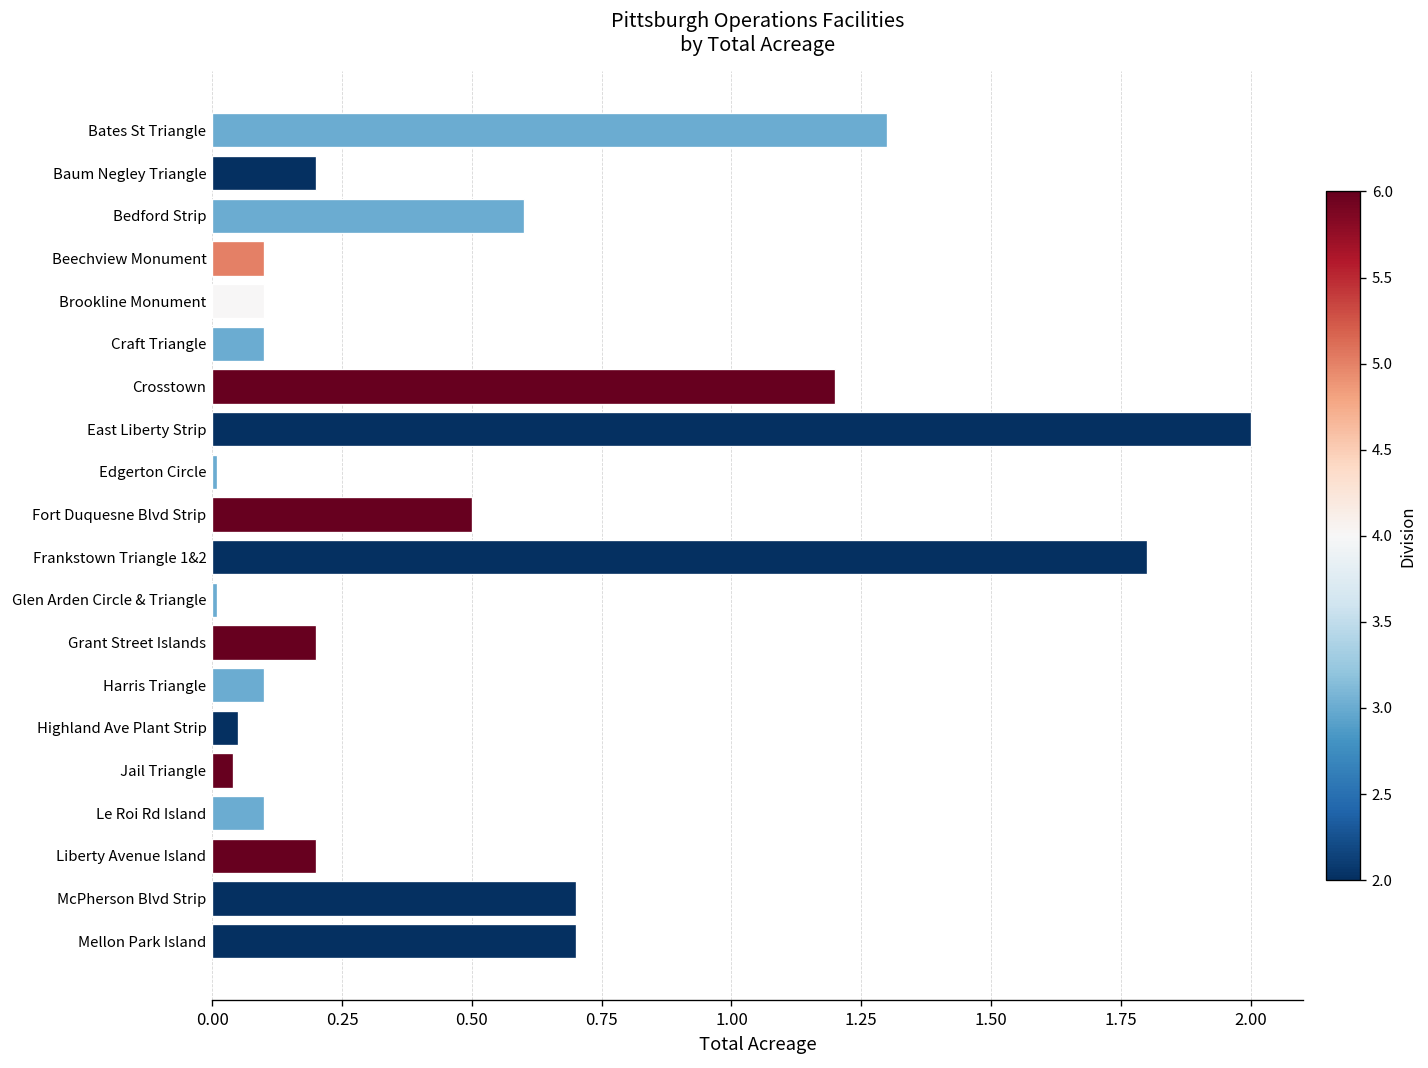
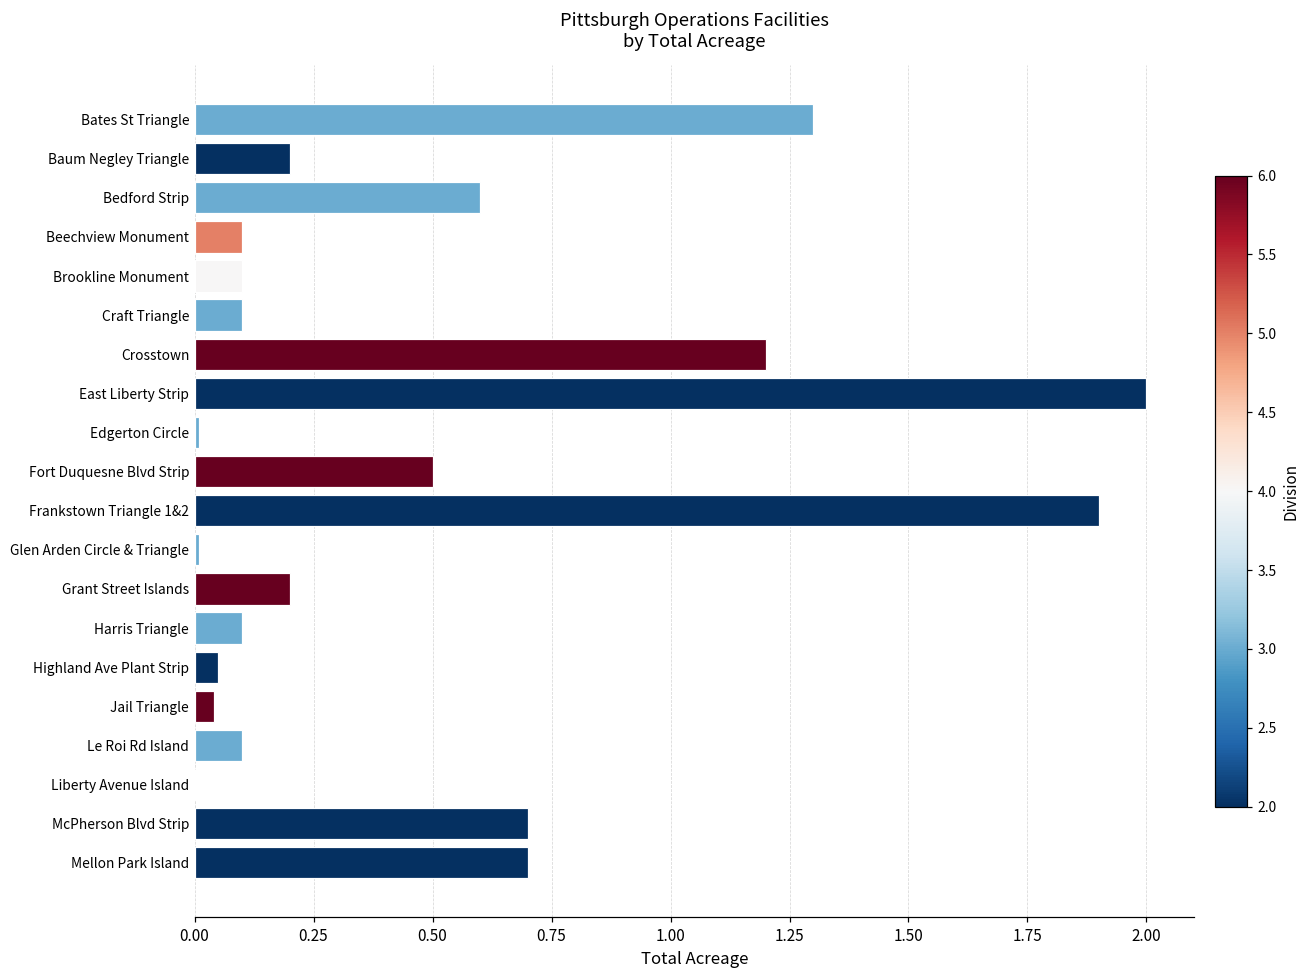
Frankstown Triangle 1&2: 1.8 -> 1.9
Liberty Avenue Island: 0.2 -> 0.0
